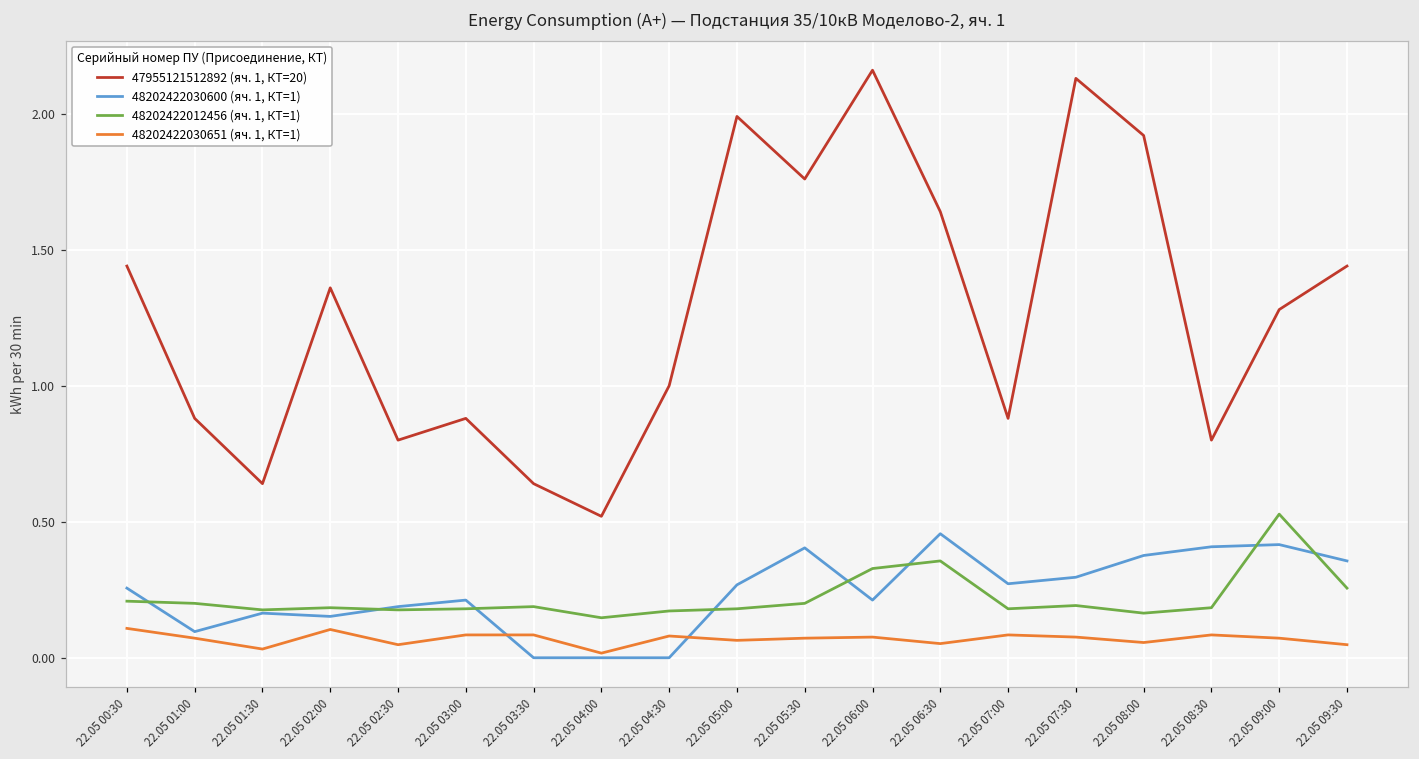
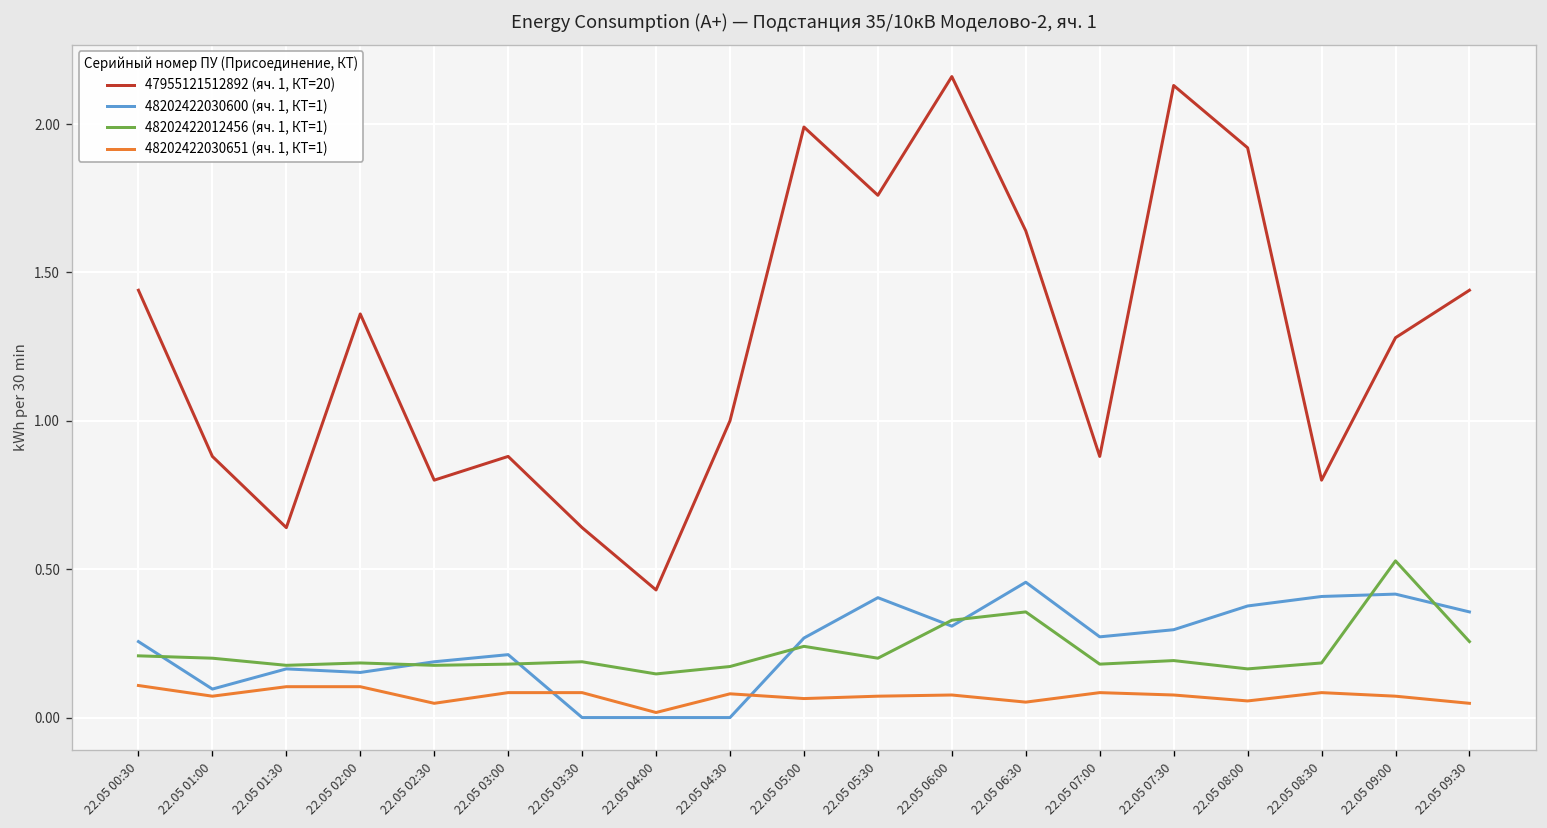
48202422030651 (яч. 1, КТ=1), 22.05 01:30: 0.03 -> 0.10
47955121512892 (яч. 1, КТ=20), 22.05 04:00: 0.52 -> 0.43
48202422012456 (яч. 1, КТ=1), 22.05 05:00: 0.18 -> 0.24
48202422030600 (яч. 1, КТ=1), 22.05 06:00: 0.21 -> 0.31
